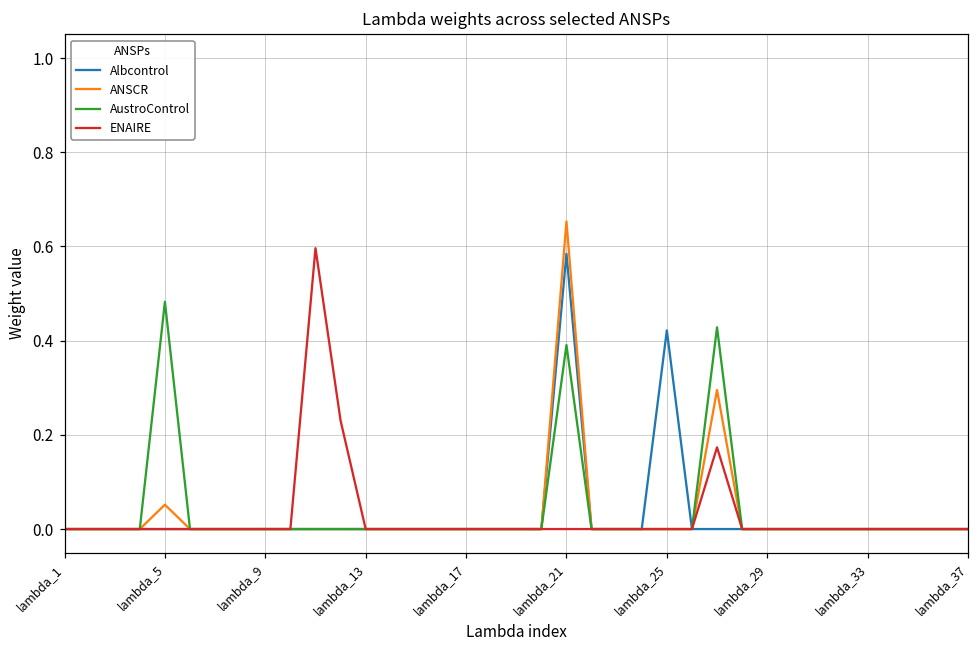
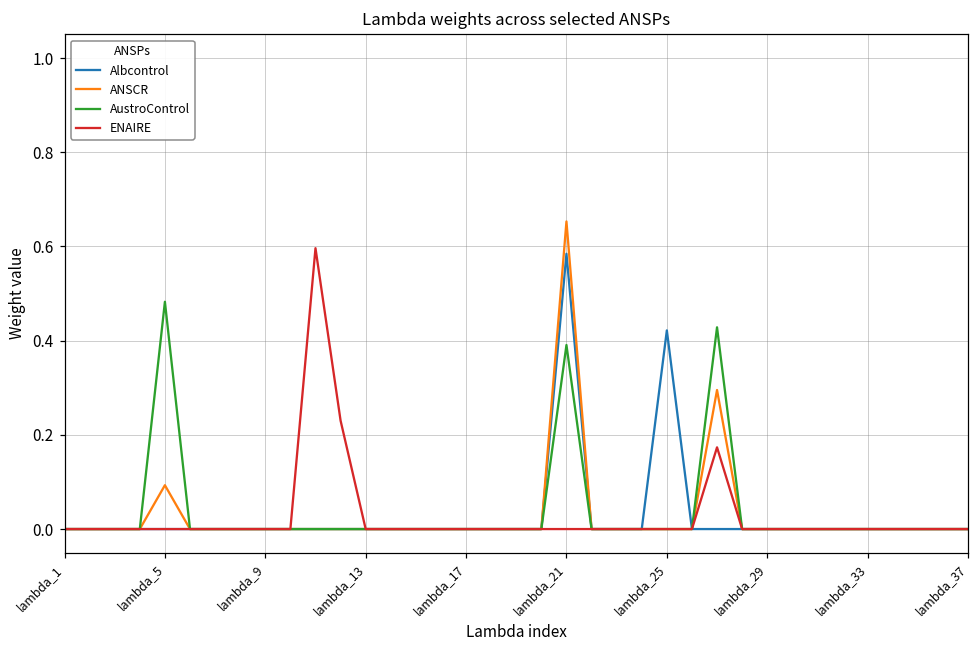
ANSCR, lambda_5: 0.05 -> 0.09
